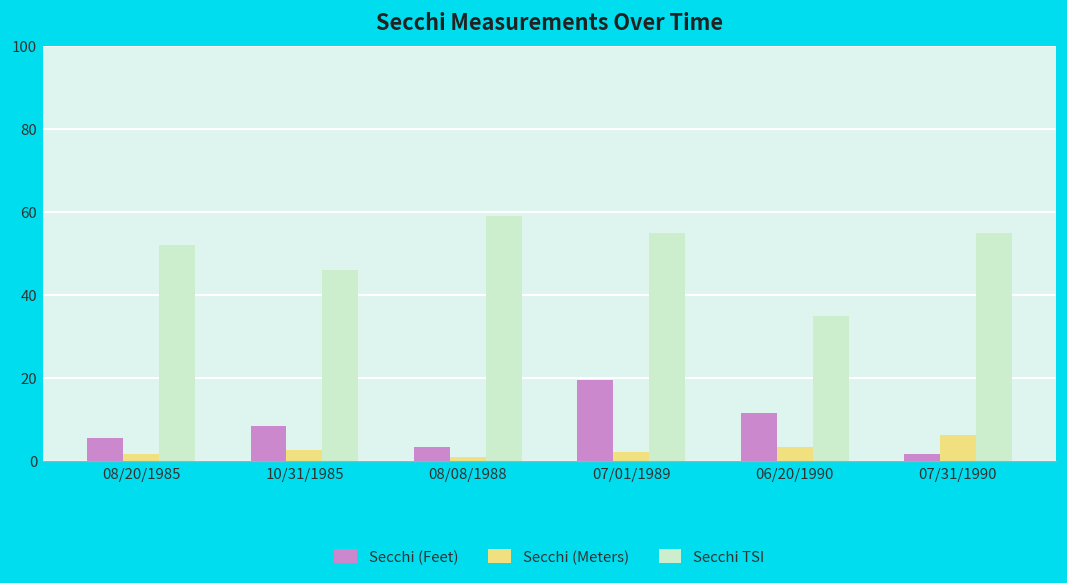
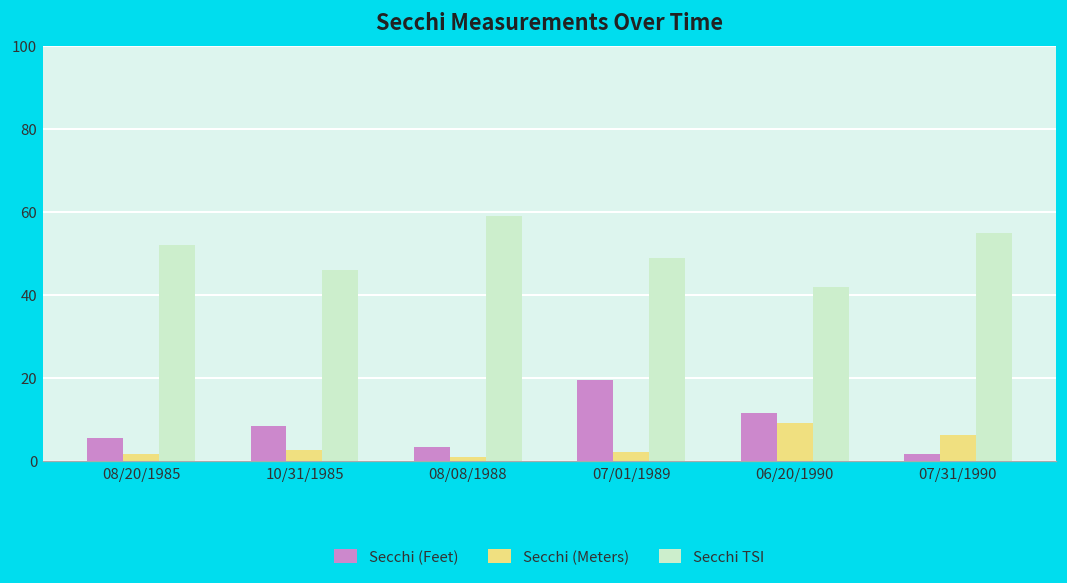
Secchi TSI, 07/01/1989: 55 -> 49
Secchi (Meters), 06/20/1990: 4 -> 9
Secchi TSI, 06/20/1990: 35 -> 42
